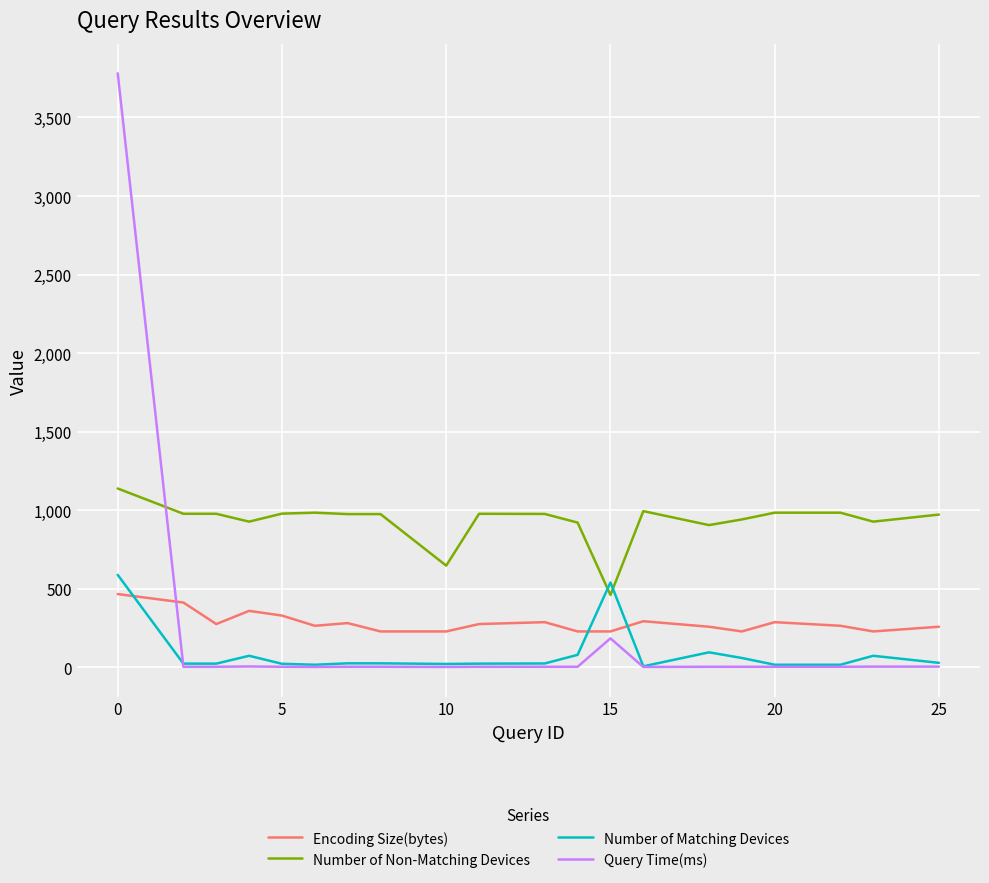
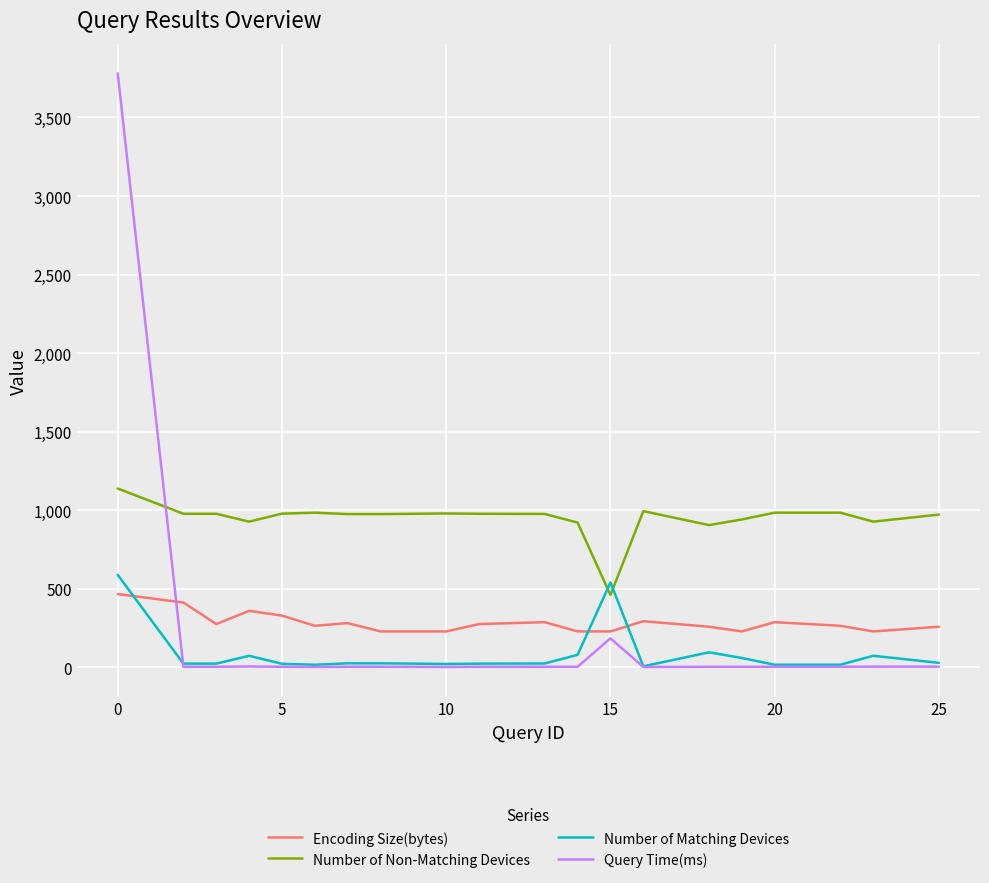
Number of Non-Matching Devices, 10: 650 -> 980
